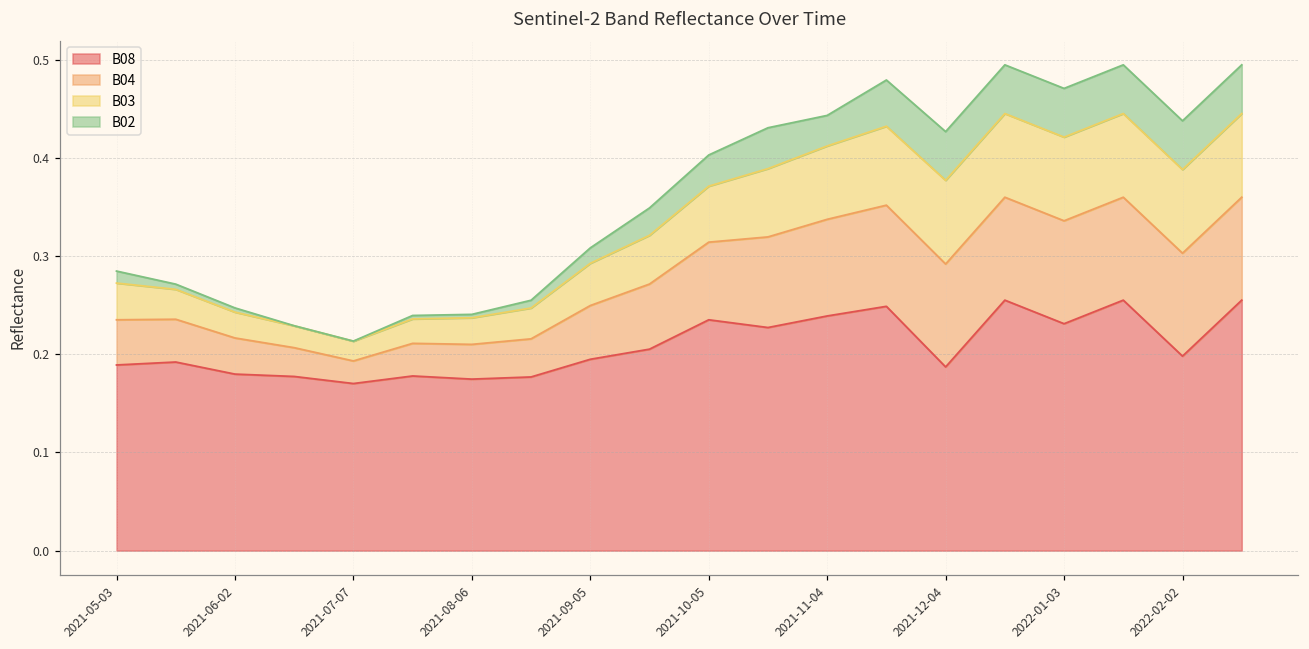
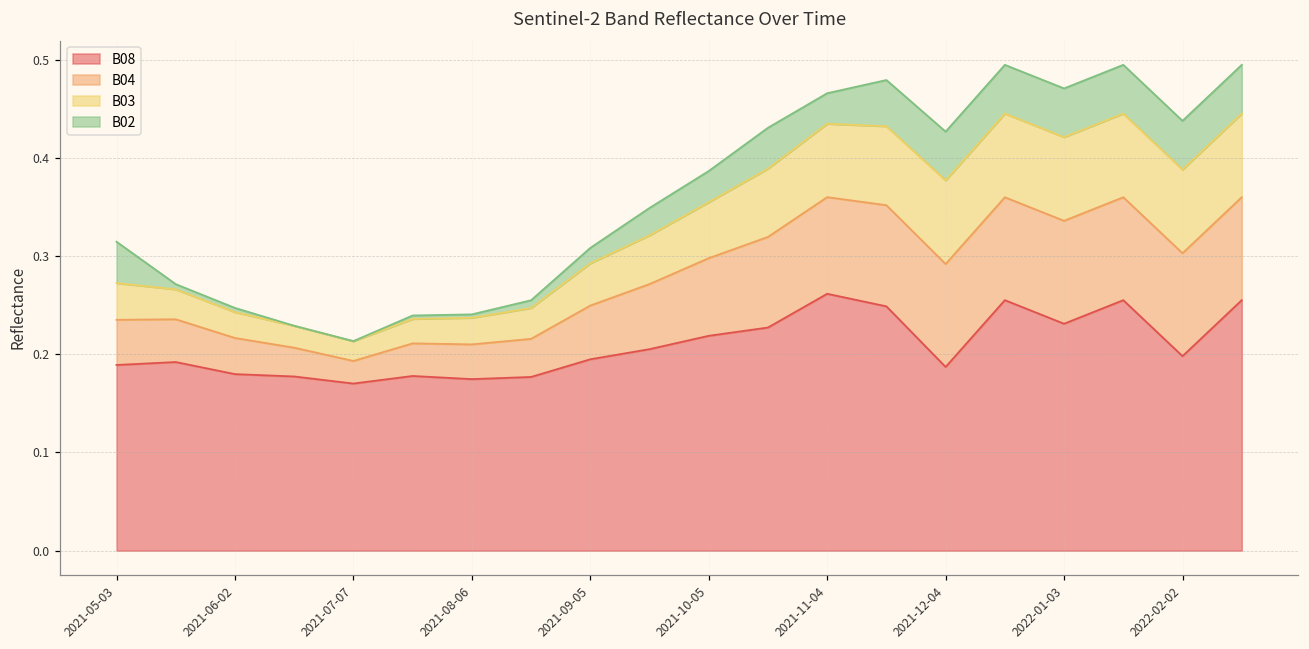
B02, 2021-05-03: 0.01 -> 0.04
B08, 2021-10-05: 0.24 -> 0.22
B08, 2021-11-04: 0.24 -> 0.26
